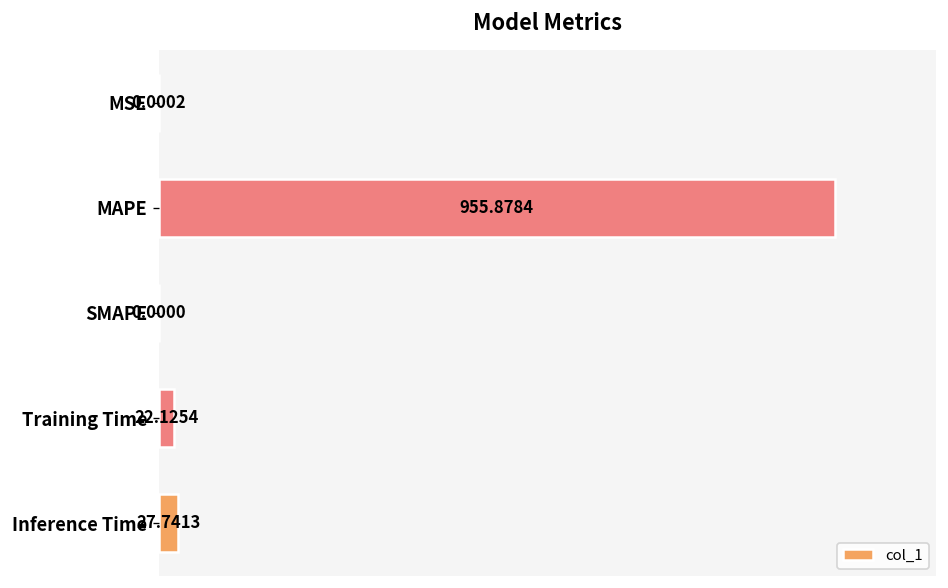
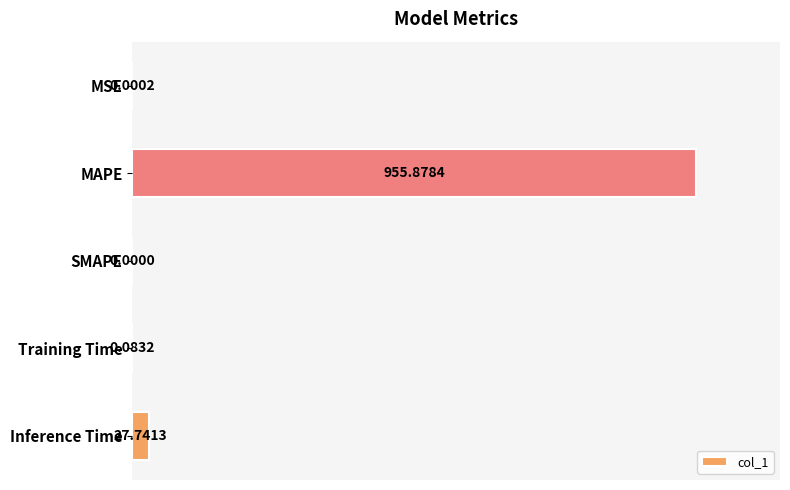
Training Time: 22.1254 -> 0.0832
